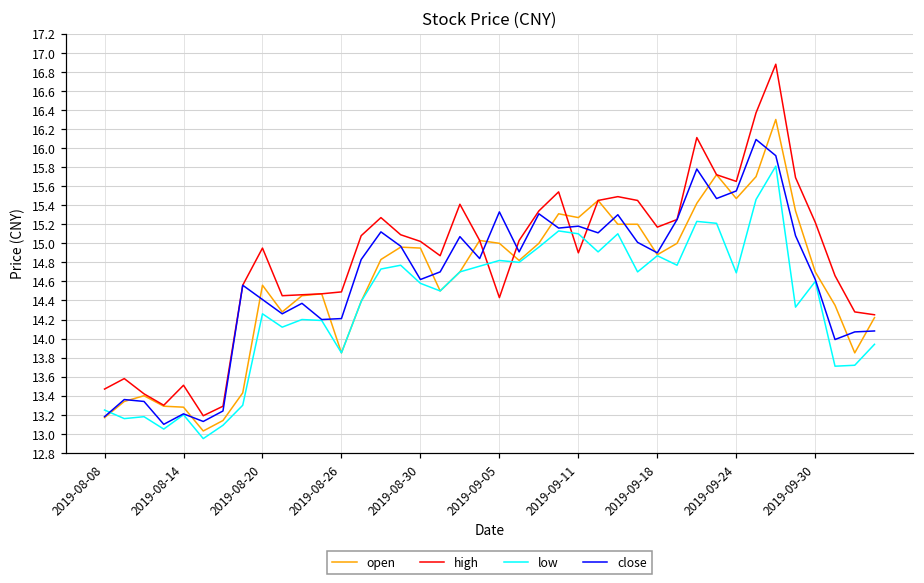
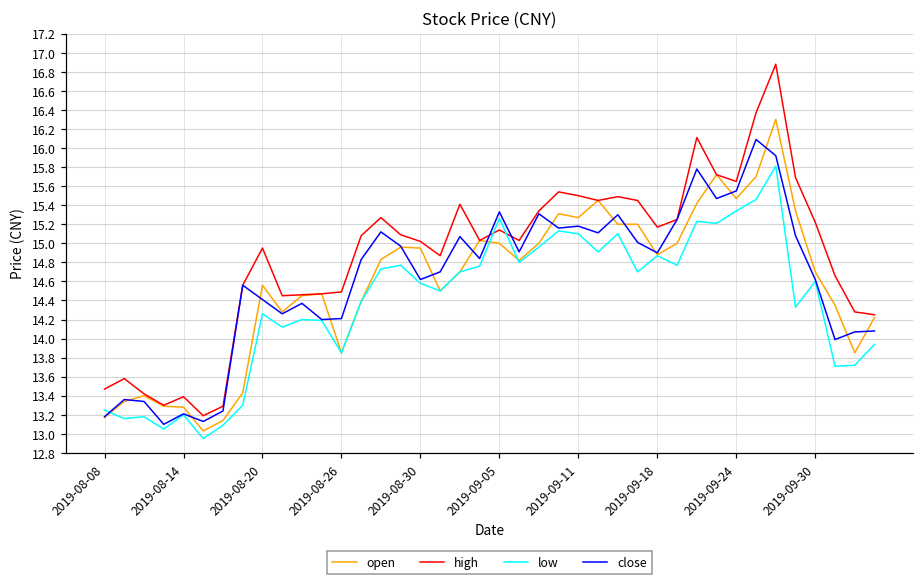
high, 2019-08-14: 13.5 -> 13.4
high, 2019-09-05: 14.4 -> 15.1
low, 2019-09-05: 14.8 -> 15.3
high, 2019-09-11: 14.9 -> 15.5
low, 2019-09-24: 14.7 -> 15.3
